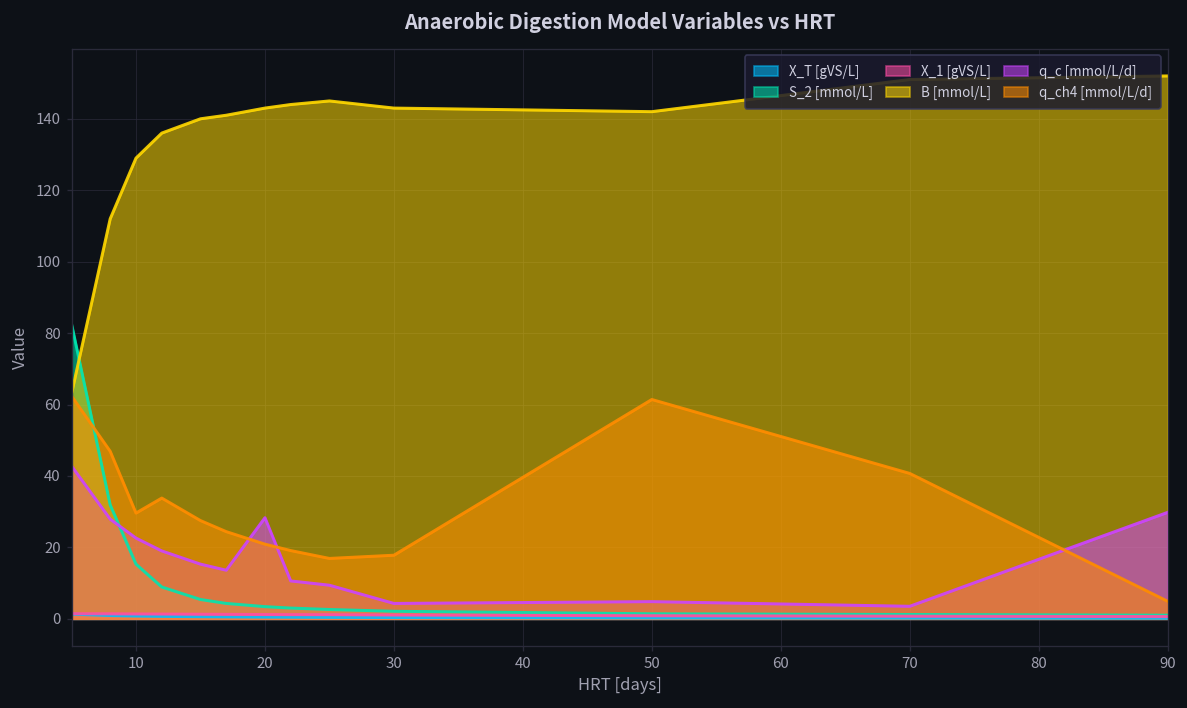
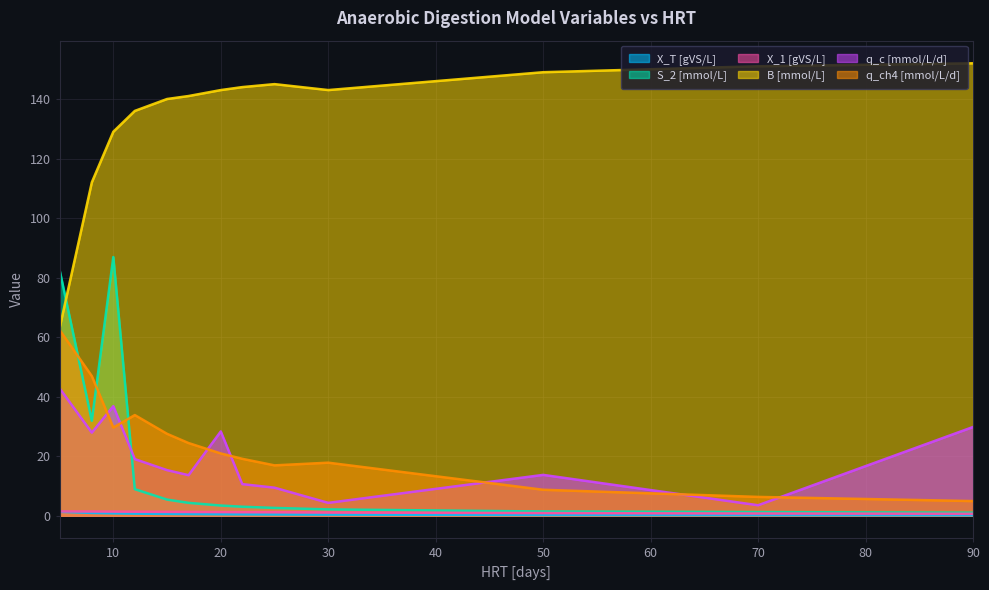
S_2 [mmol/L], 10: 15 -> 87
q_c [mmol/L/d], 10: 23 -> 37
B [mmol/L], 50: 142 -> 149
q_c [mmol/L/d], 50: 5 -> 14
q_ch4 [mmol/L/d], 50: 61 -> 9
q_ch4 [mmol/L/d], 70: 41 -> 6
